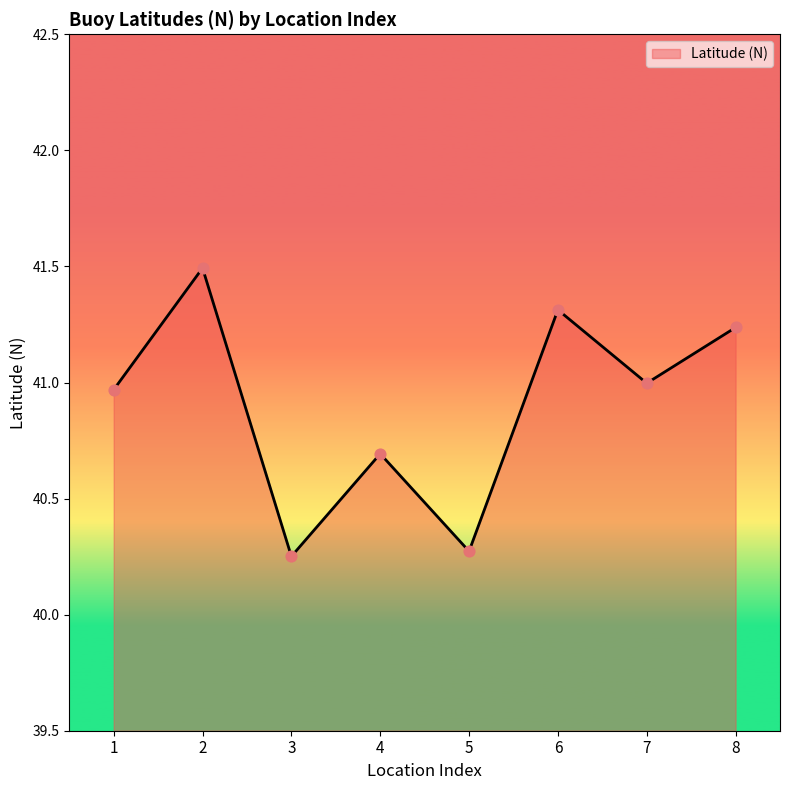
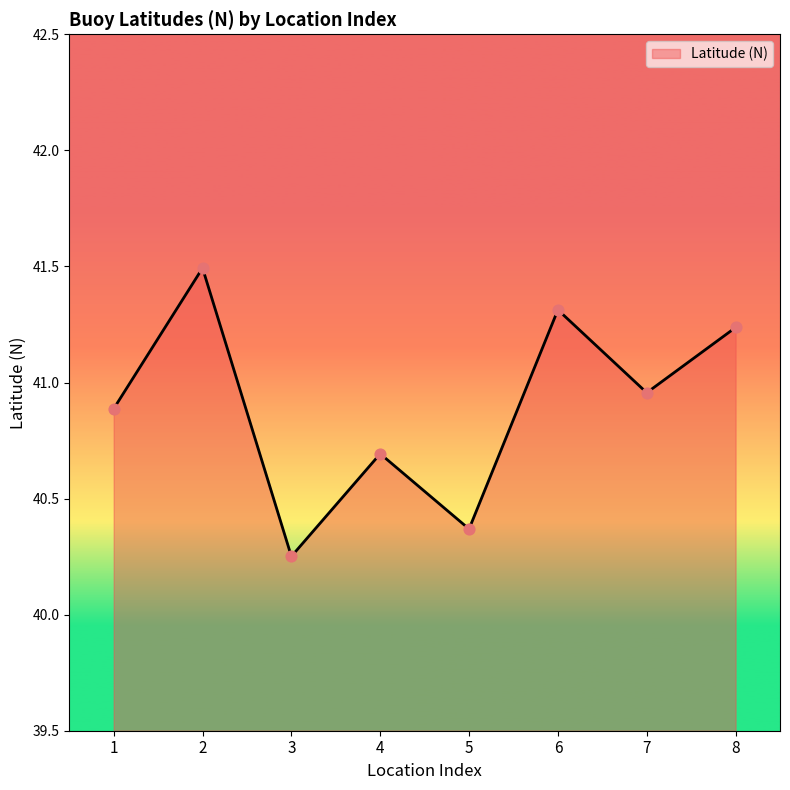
1: 40.97 -> 40.89
5: 40.27 -> 40.37
7: 41.00 -> 40.96
